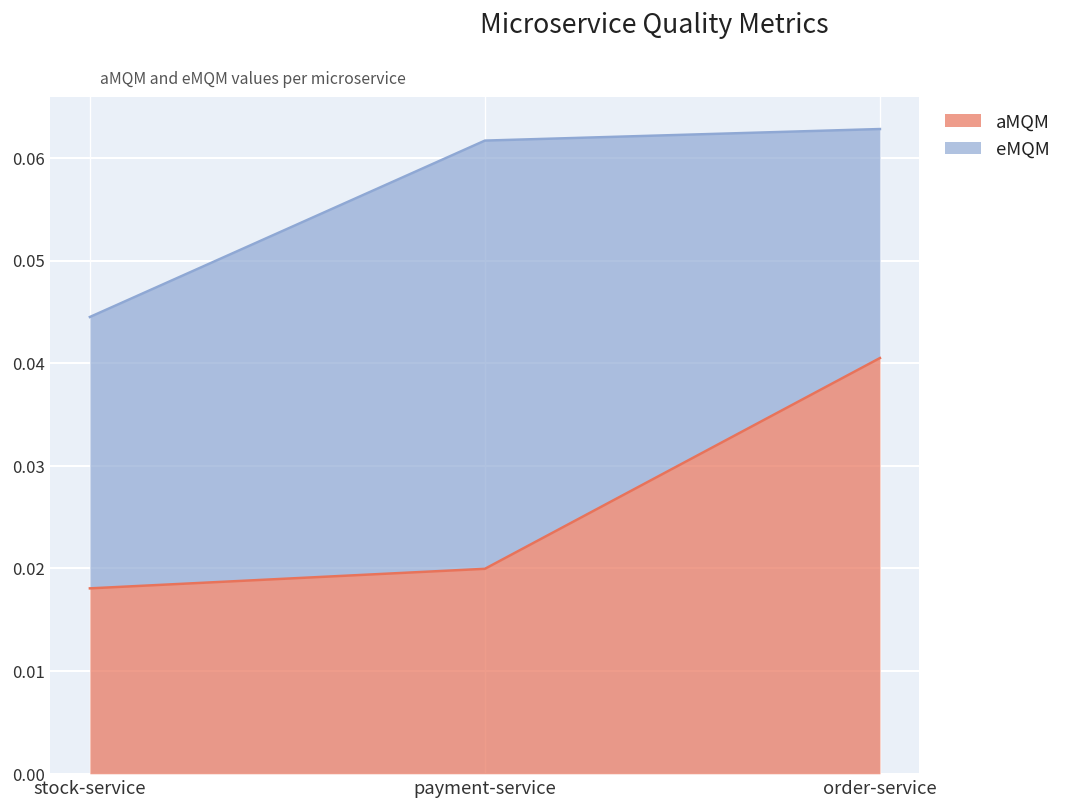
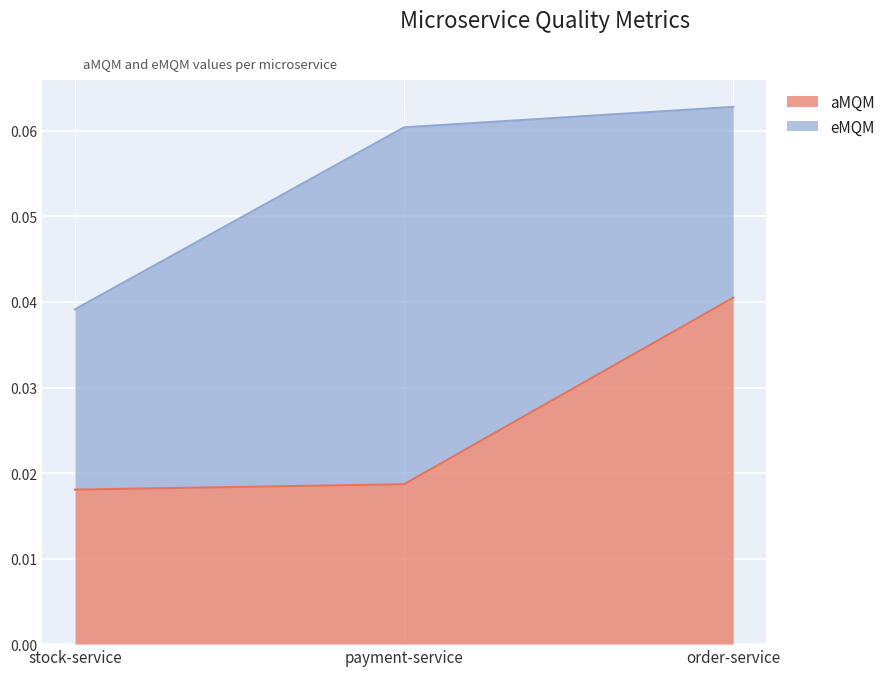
eMQM, stock-service: 0.026 -> 0.021
aMQM, payment-service: 0.020 -> 0.019
